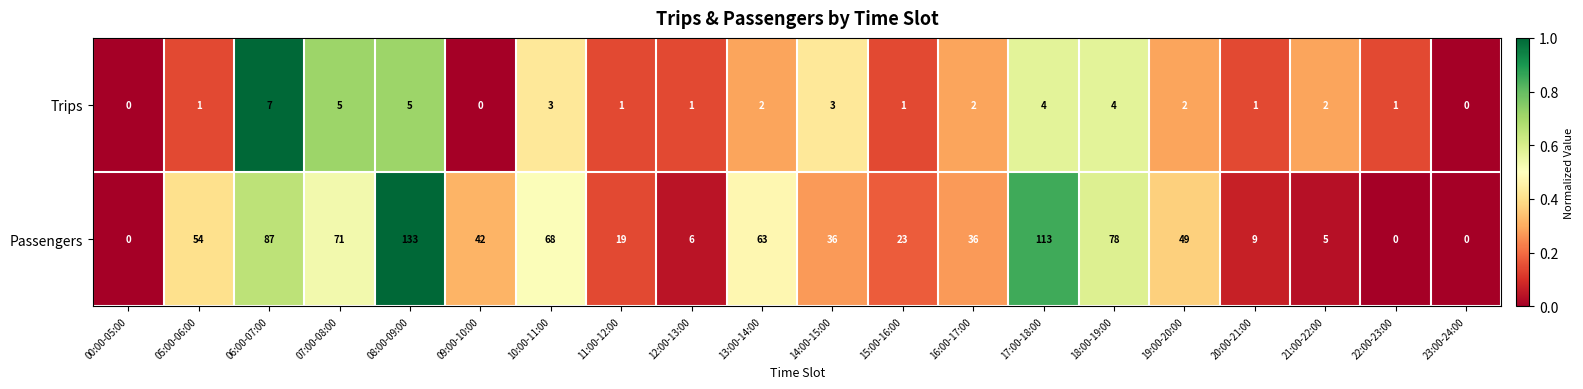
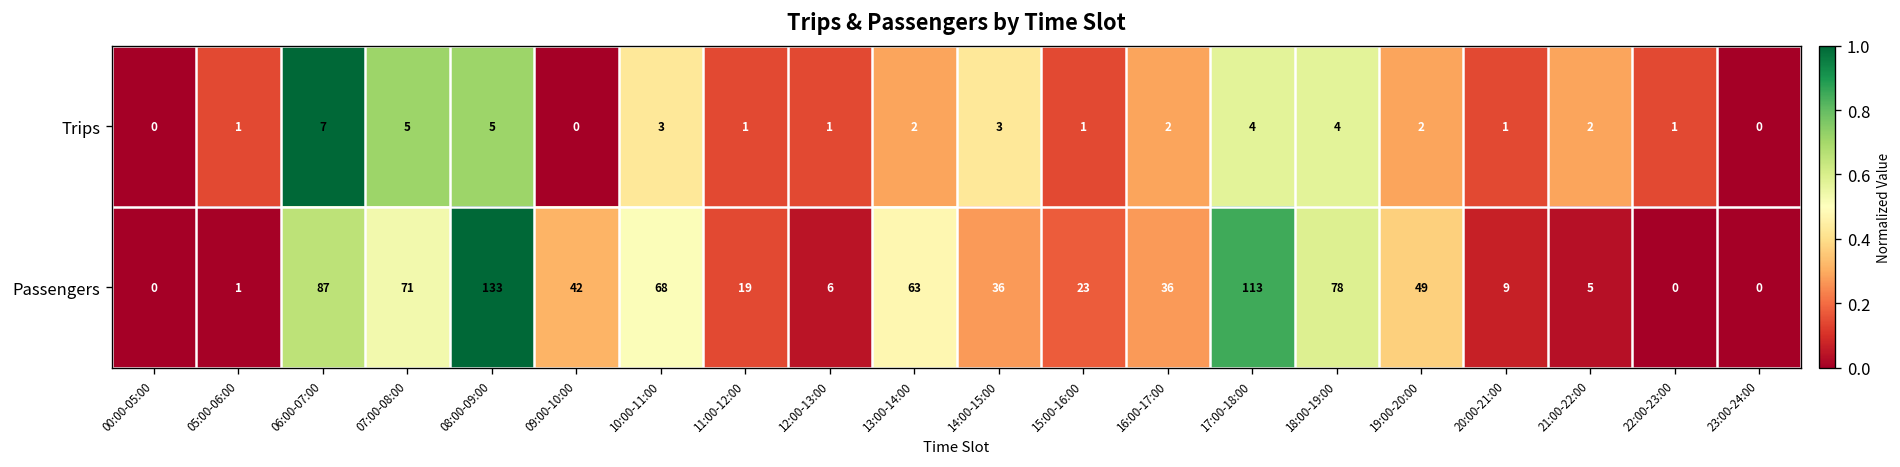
Passengers, 05:00-06:00: 54 -> 1
